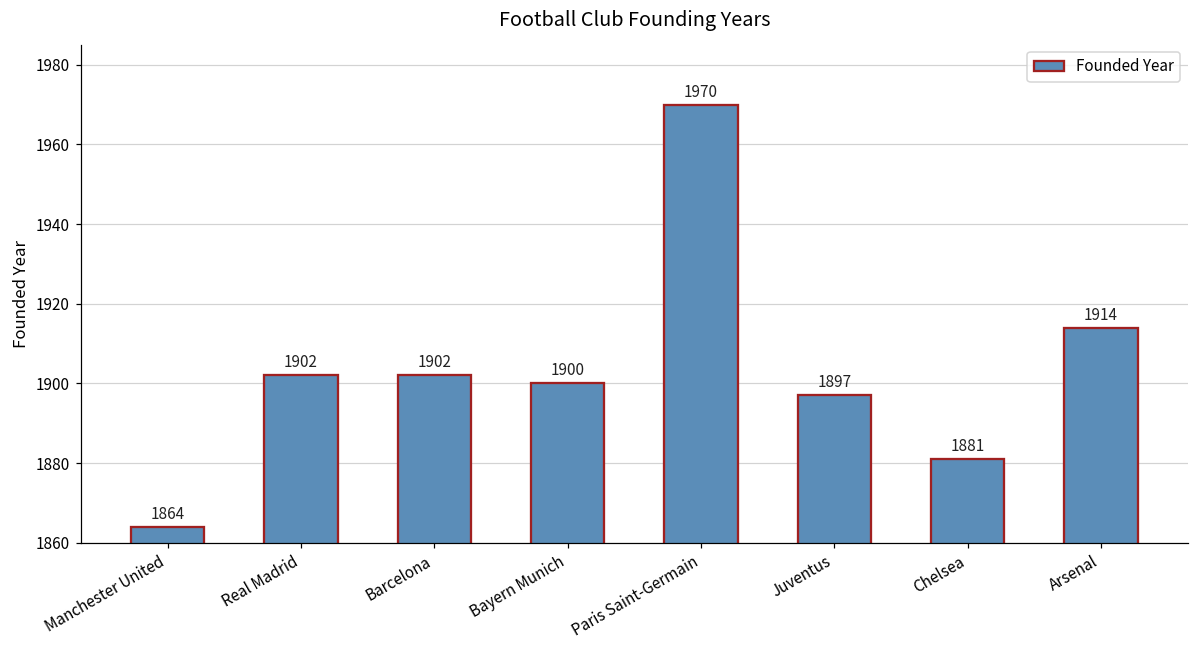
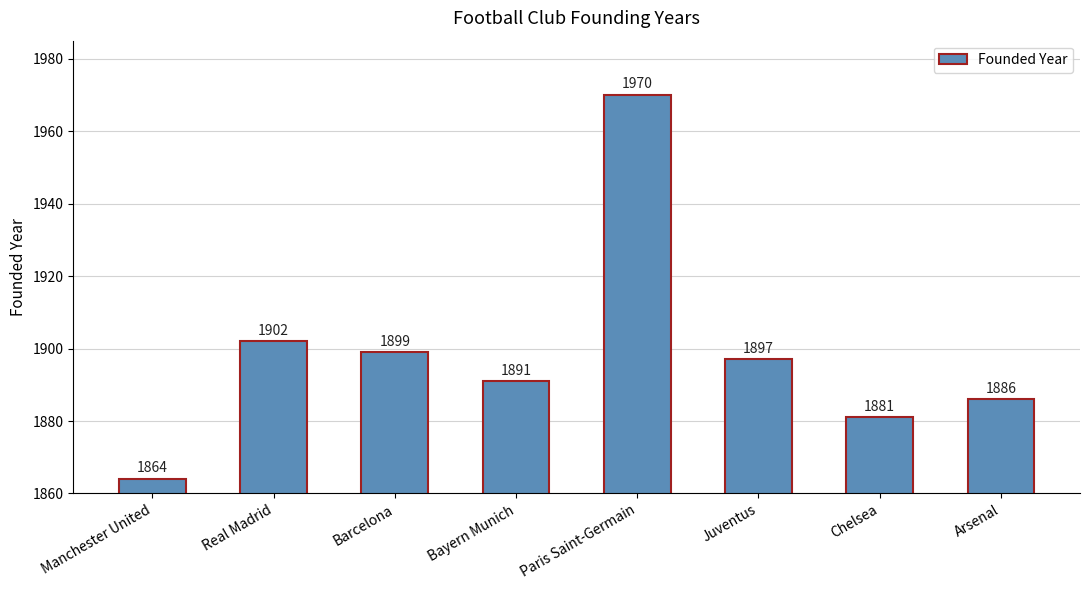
Barcelona: 1902 -> 1899
Bayern Munich: 1900 -> 1891
Arsenal: 1914 -> 1886
